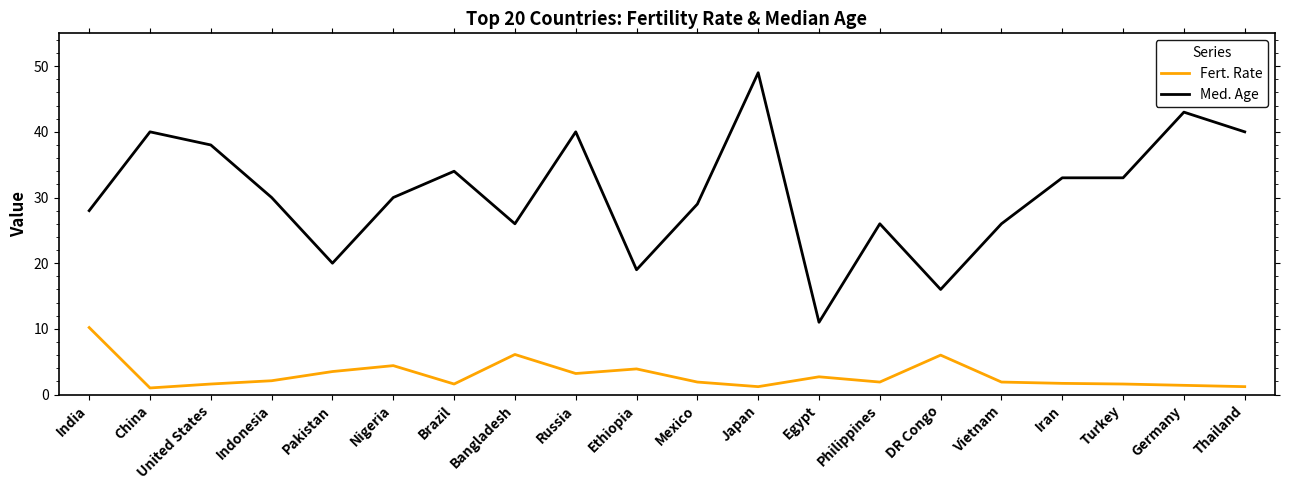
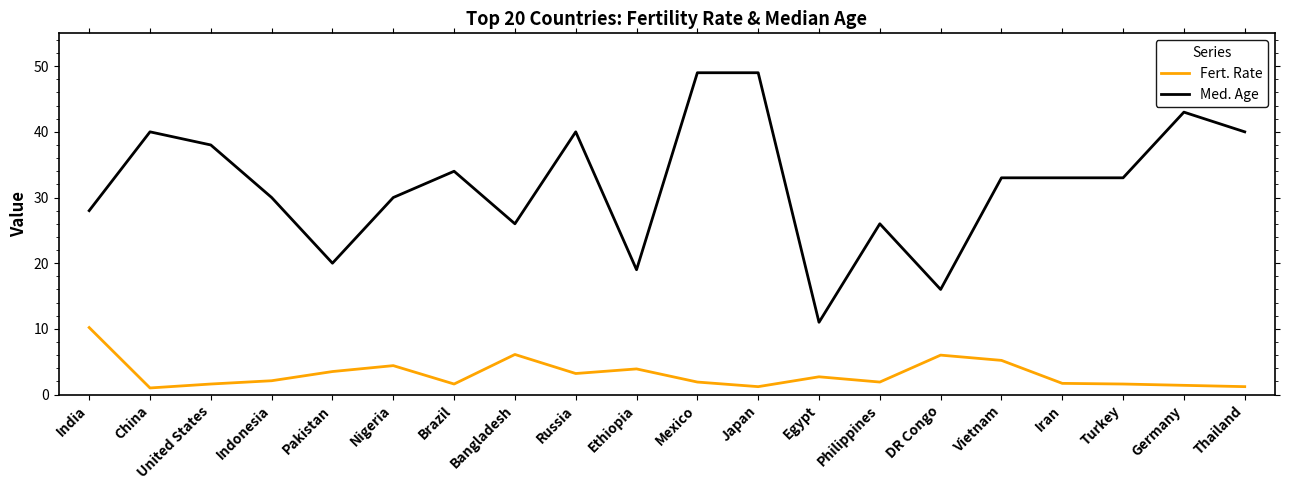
Med. Age, Mexico: 29 -> 49
Fert. Rate, Vietnam: 2 -> 5
Med. Age, Vietnam: 26 -> 33
